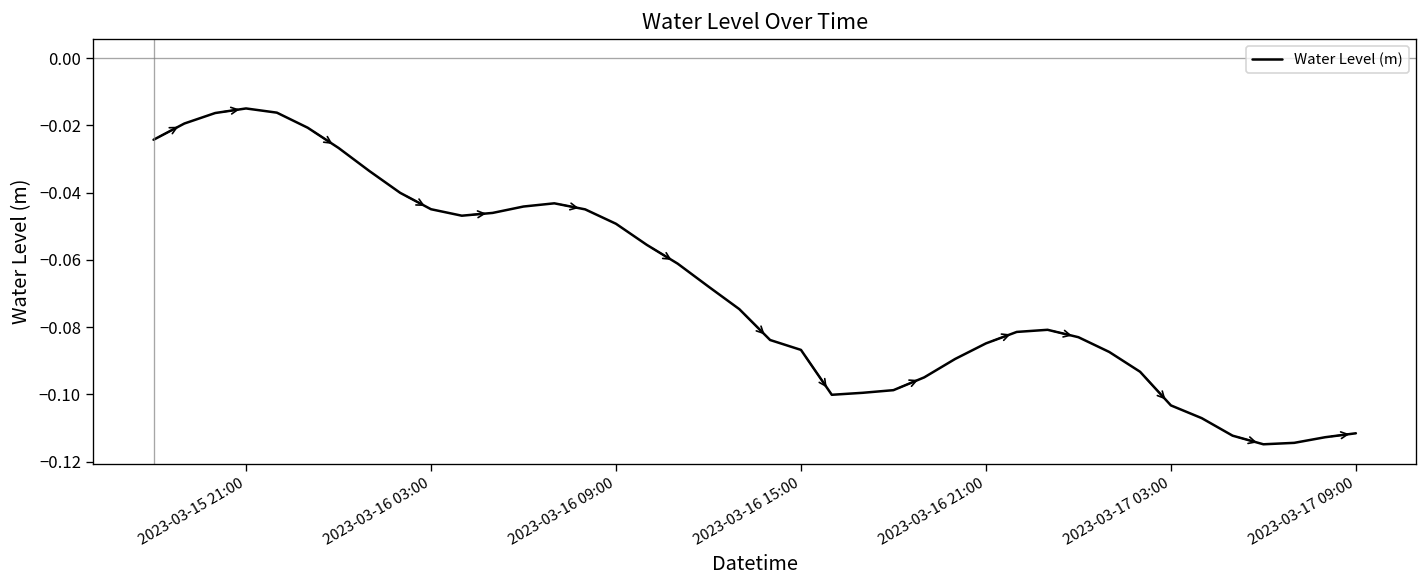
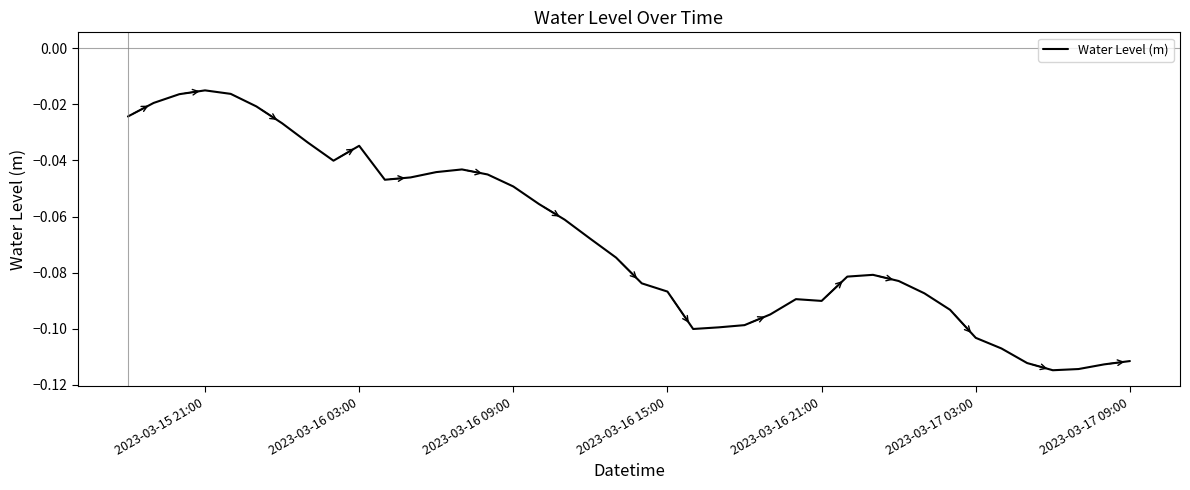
2023-03-16 03:00: -0.045 -> -0.035
2023-03-16 21:00: -0.085 -> -0.090
